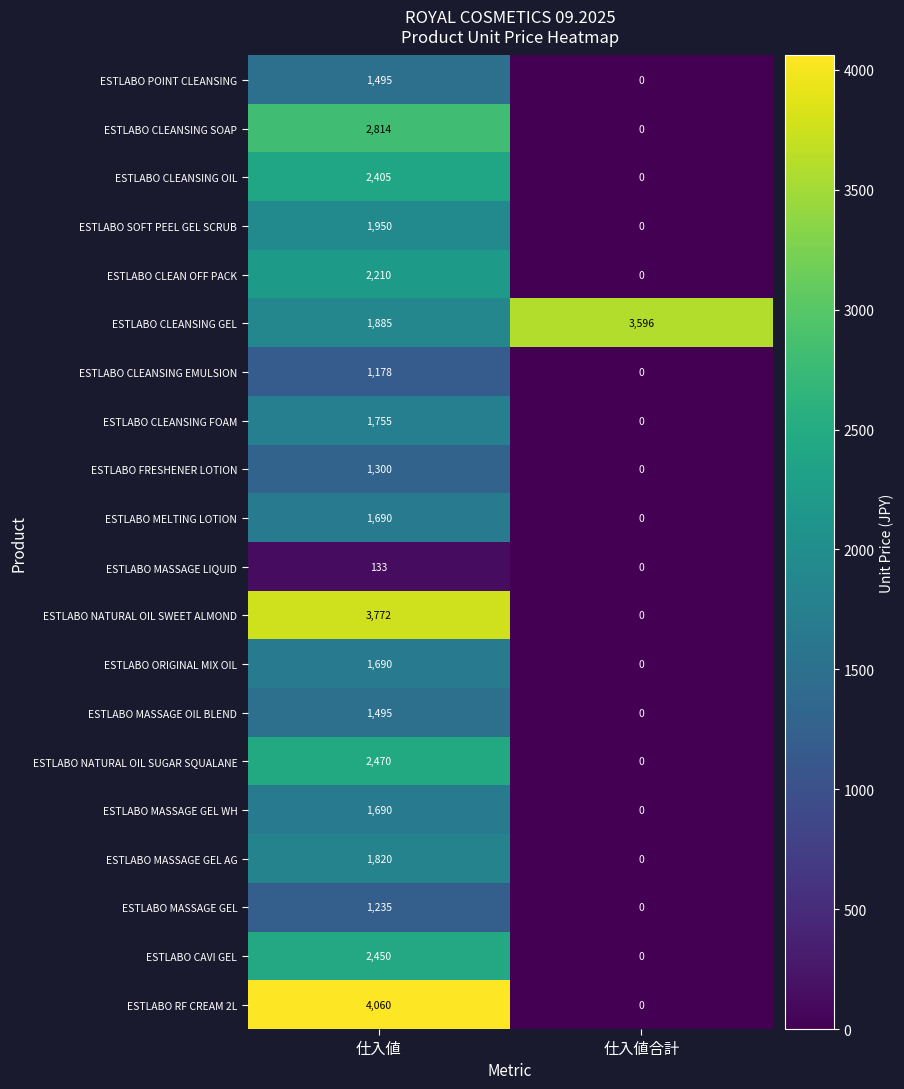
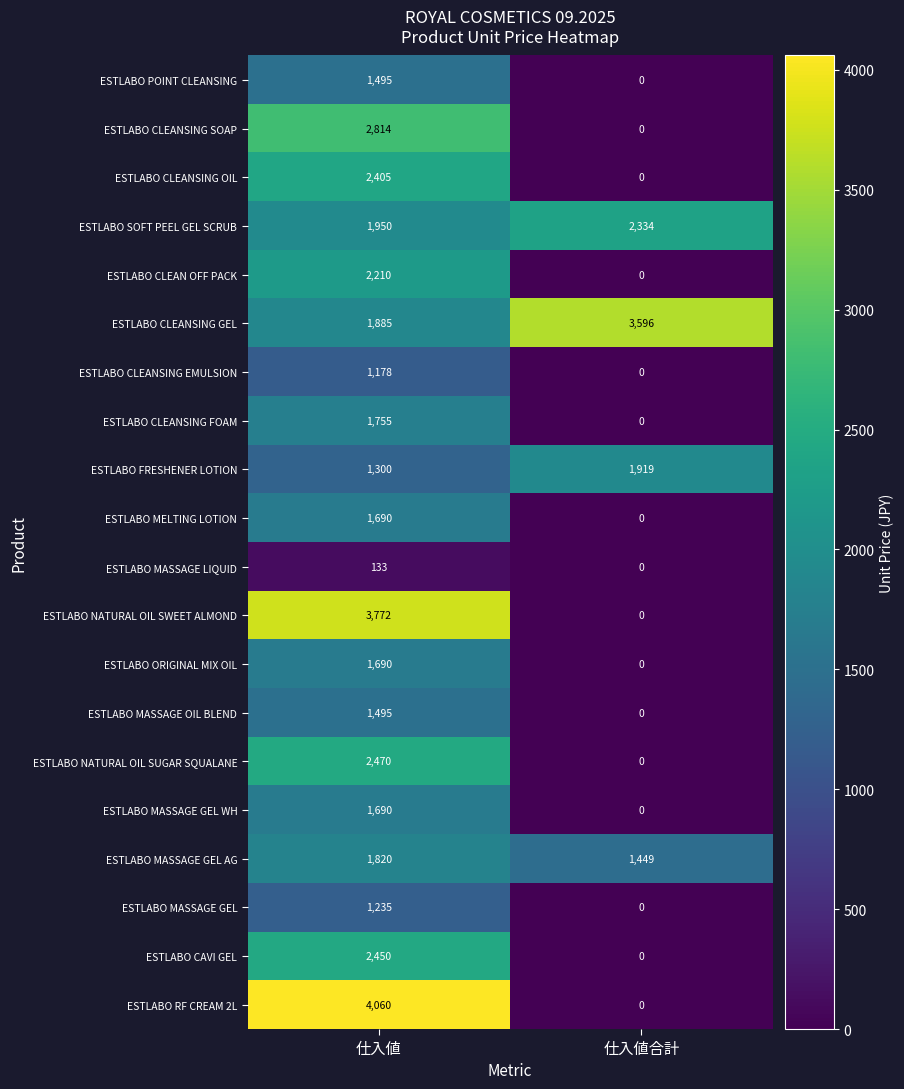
ESTLABO SOFT PEEL GEL SCRUB, 仕入値合計: 0 -> 2,334
ESTLABO FRESHENER LOTION, 仕入値合計: 0 -> 1,919
ESTLABO MASSAGE GEL AG, 仕入値合計: 0 -> 1,449
